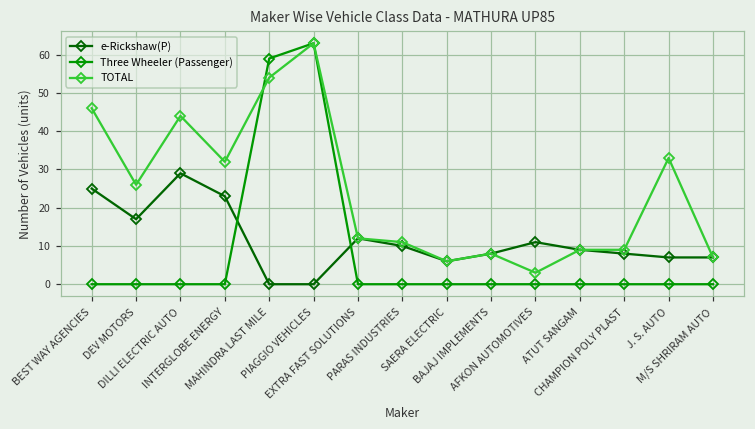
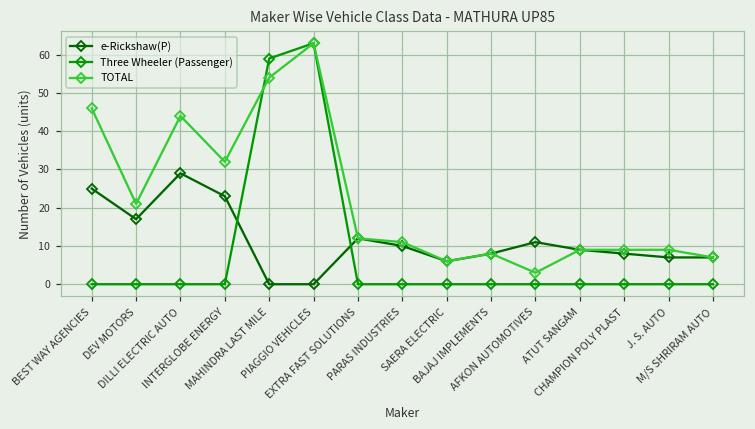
TOTAL, DEV MOTORS: 26 -> 21
TOTAL, J. S. AUTO: 33 -> 9
